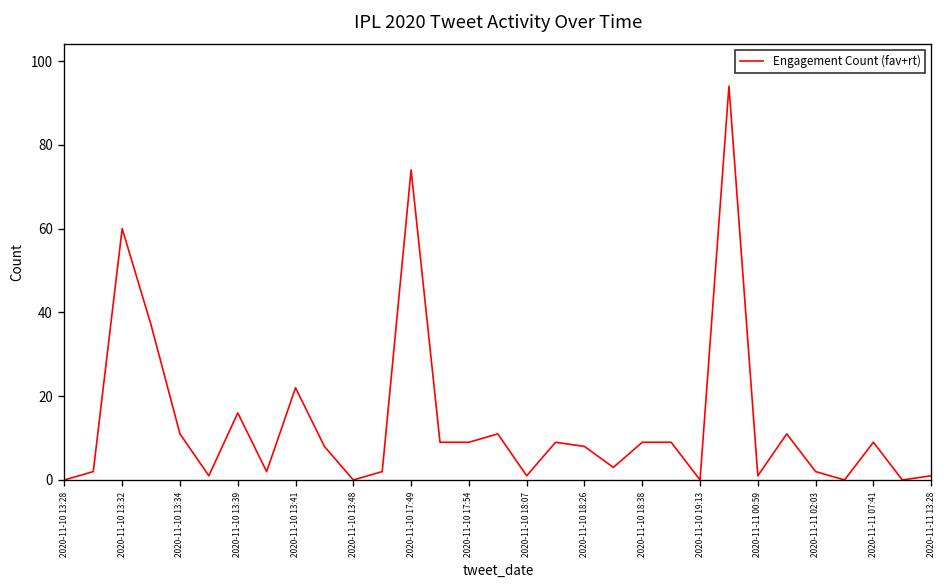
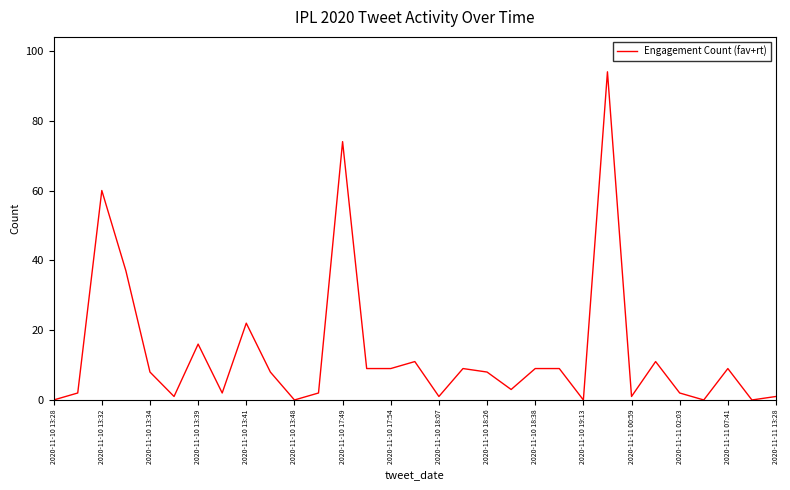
2020-11-10 13:34: 11 -> 8
